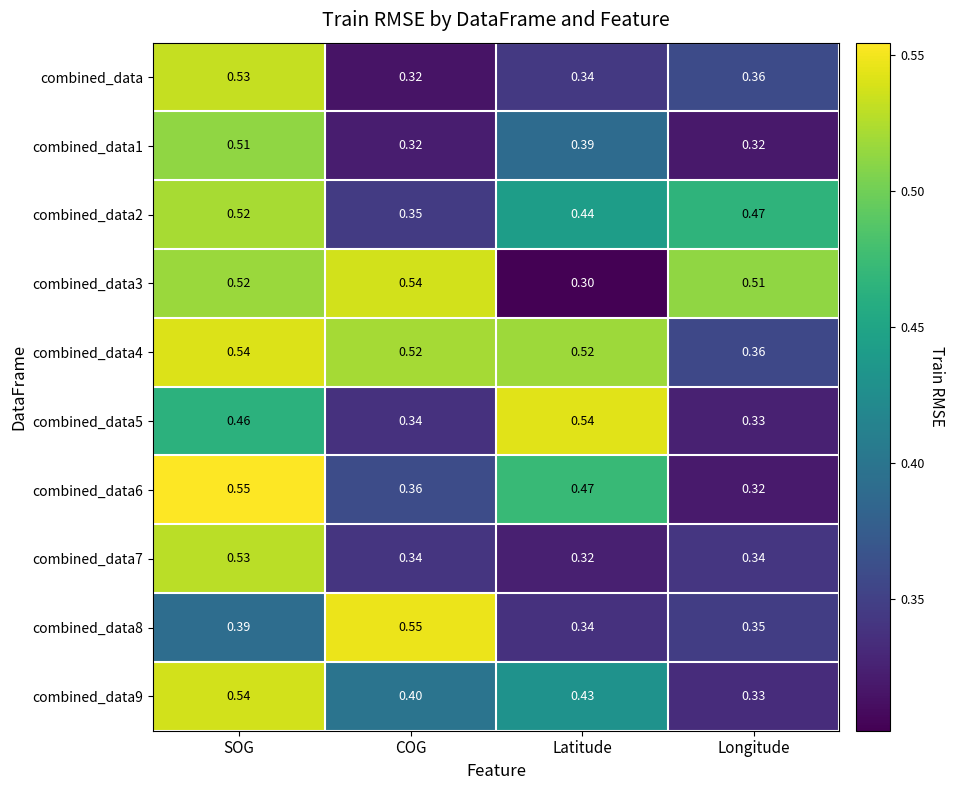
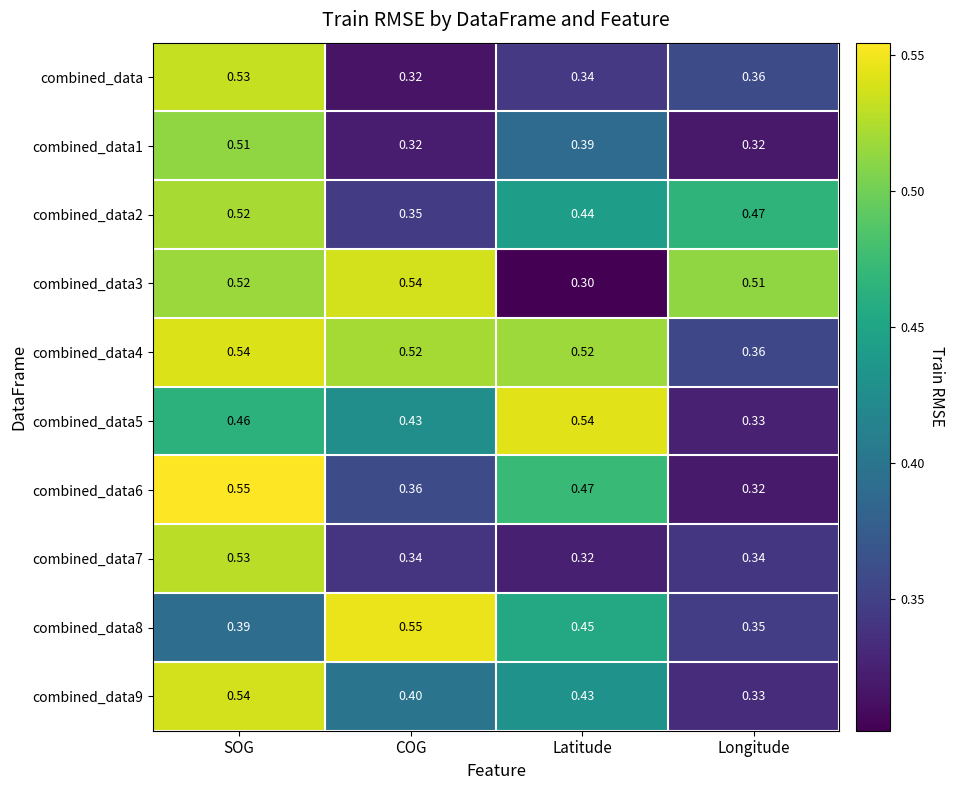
combined_data5, COG: 0.34 -> 0.43
combined_data8, Latitude: 0.34 -> 0.45
